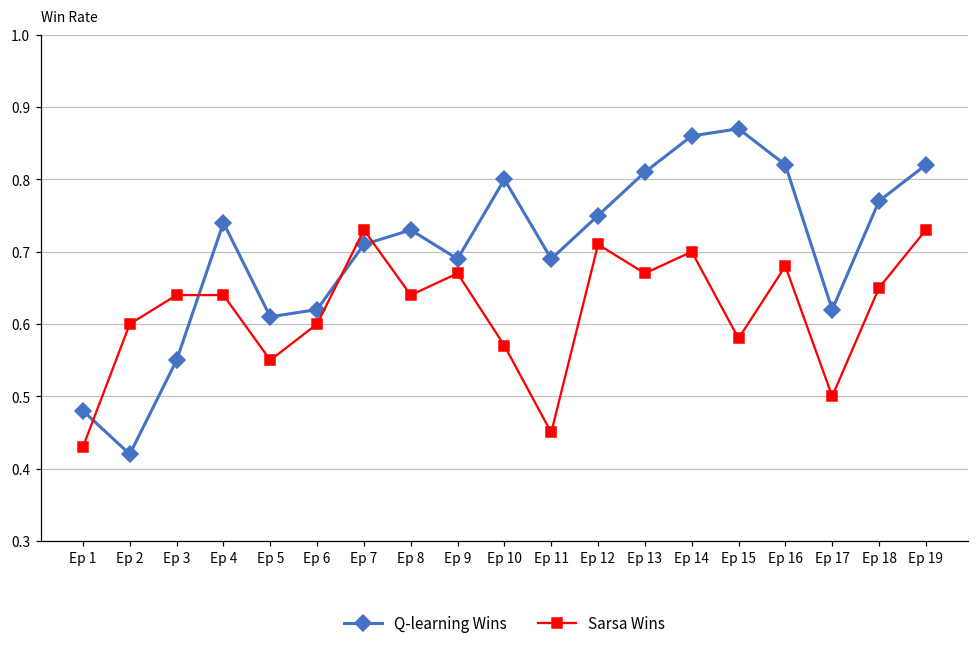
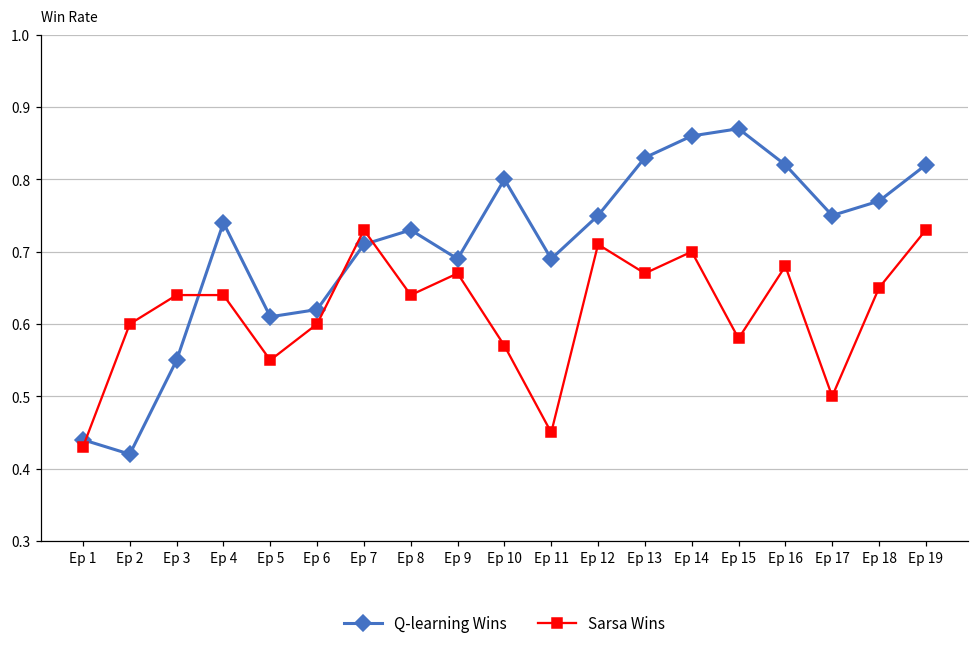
Q-learning Wins, Ep 1: 0.48 -> 0.44
Q-learning Wins, Ep 13: 0.81 -> 0.83
Q-learning Wins, Ep 17: 0.62 -> 0.75
